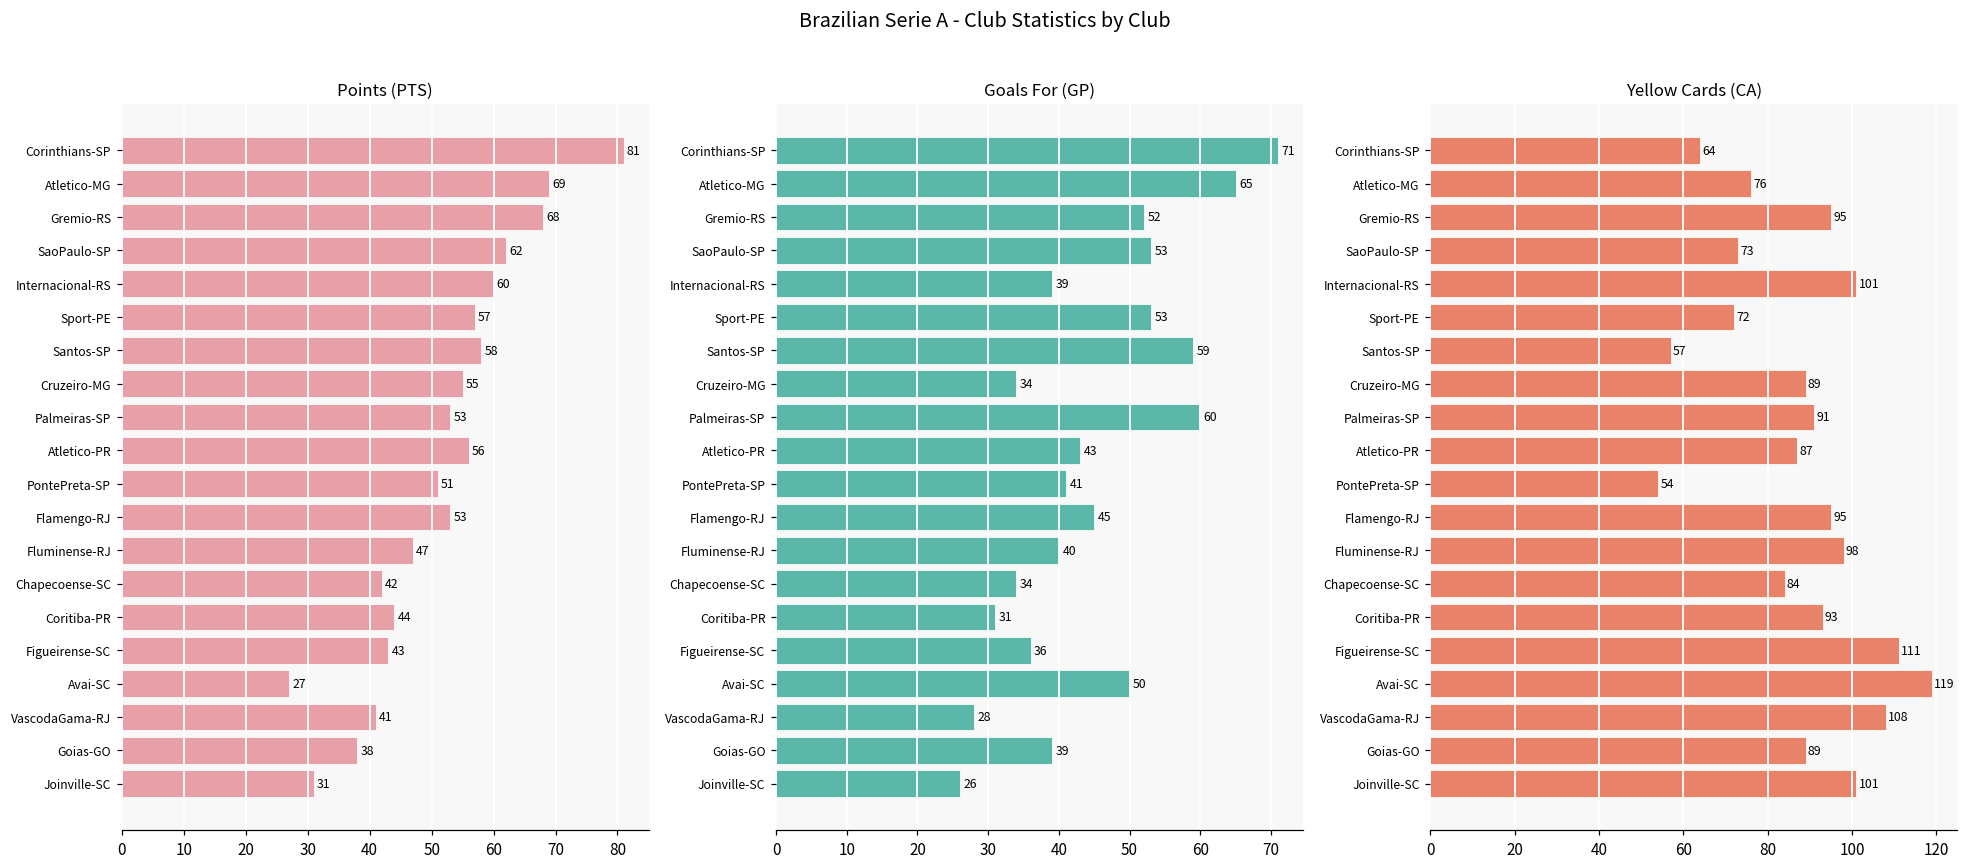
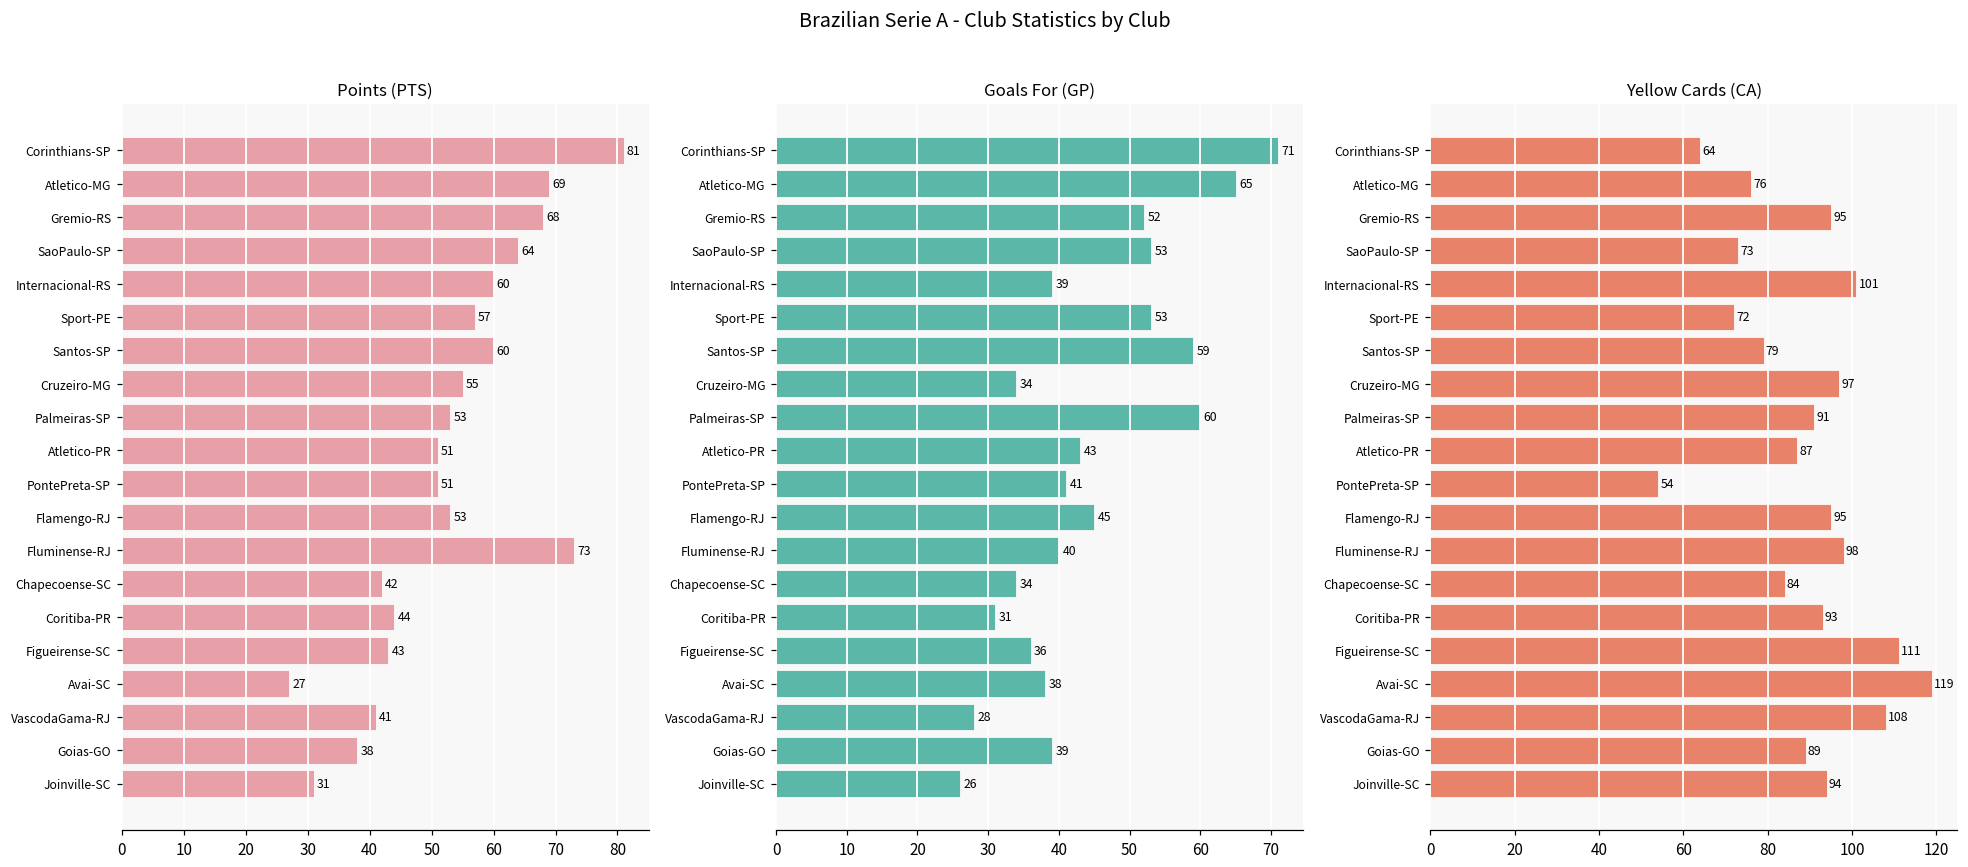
Points (PTS), SaoPaulo-SP: 62 -> 64
Points (PTS), Santos-SP: 58 -> 60
Points (PTS), Atletico-PR: 56 -> 51
Points (PTS), Fluminense-RJ: 47 -> 73
Goals For (GP), Avai-SC: 50 -> 38
Yellow Cards (CA), Santos-SP: 57 -> 79
Yellow Cards (CA), Cruzeiro-MG: 89 -> 97
Yellow Cards (CA), Joinville-SC: 101 -> 94
